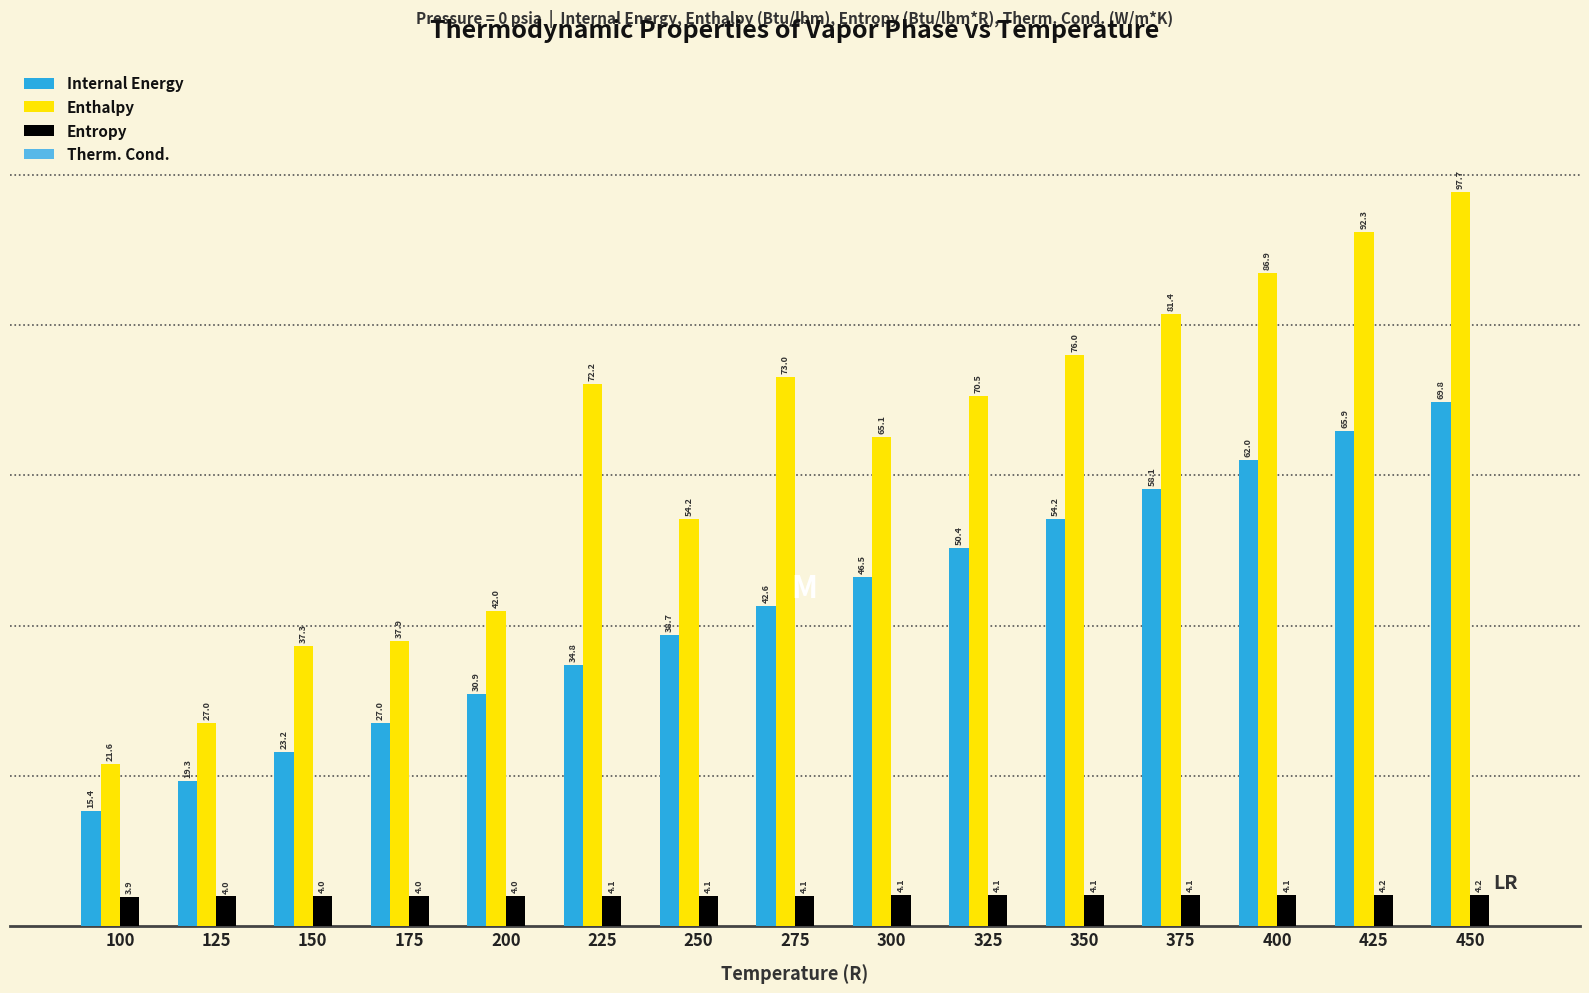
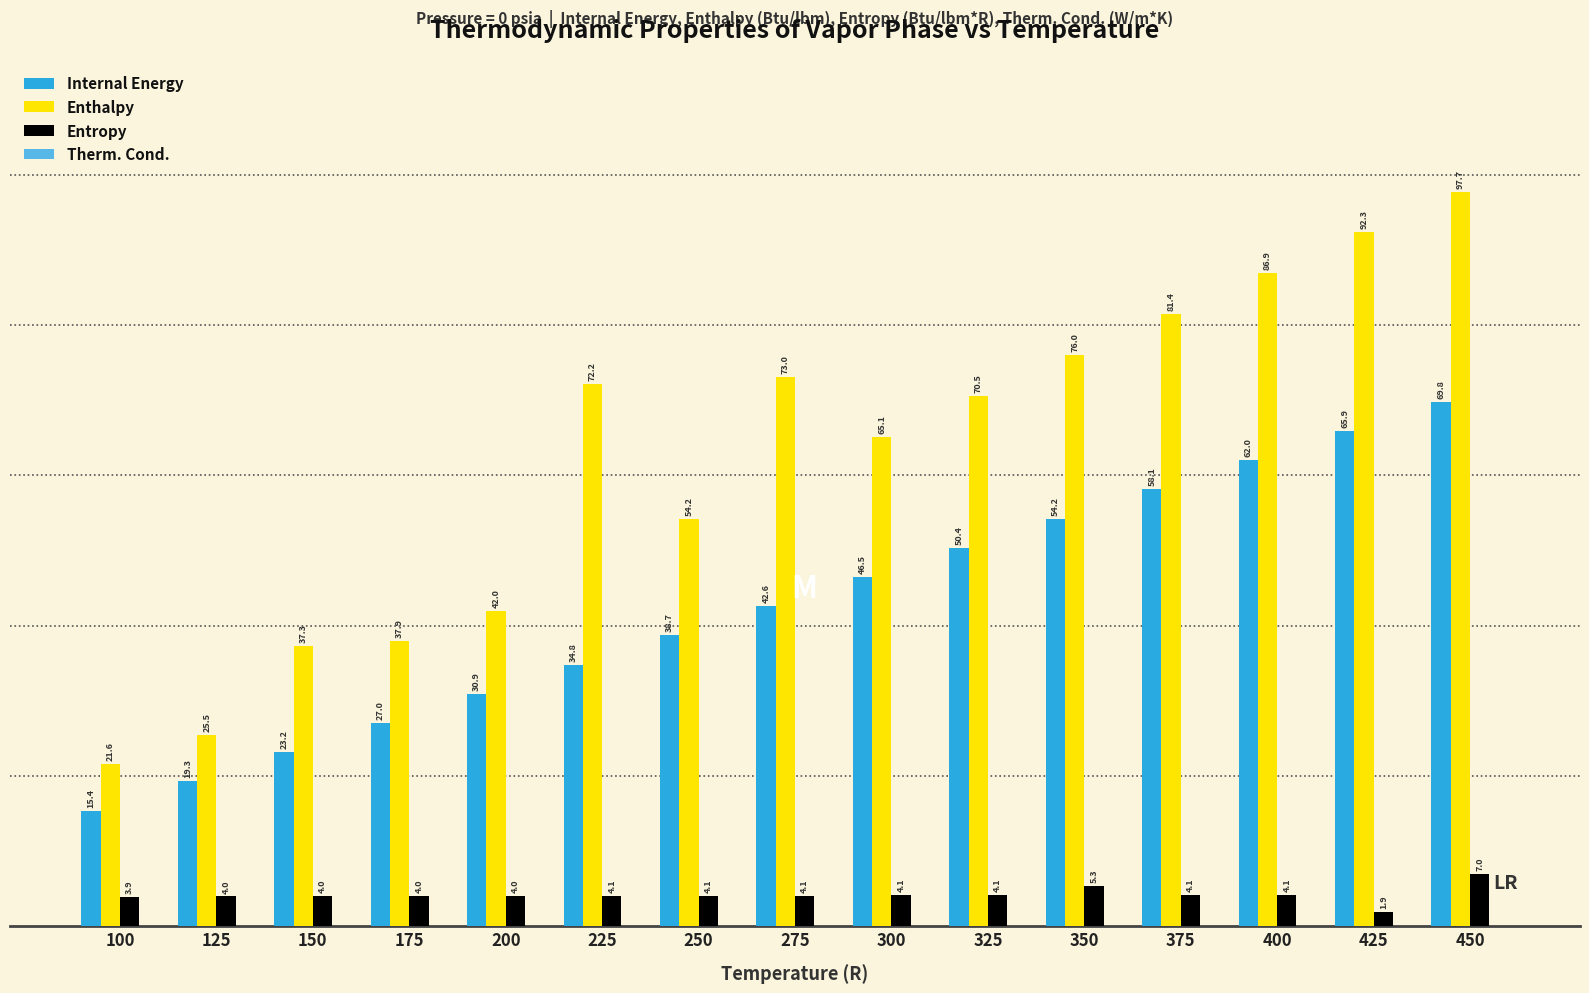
Enthalpy, 125: 27.0 -> 25.5
Entropy, 350: 4.1 -> 5.3
Entropy, 425: 4.2 -> 1.9
Entropy, 450: 4.2 -> 7.0
